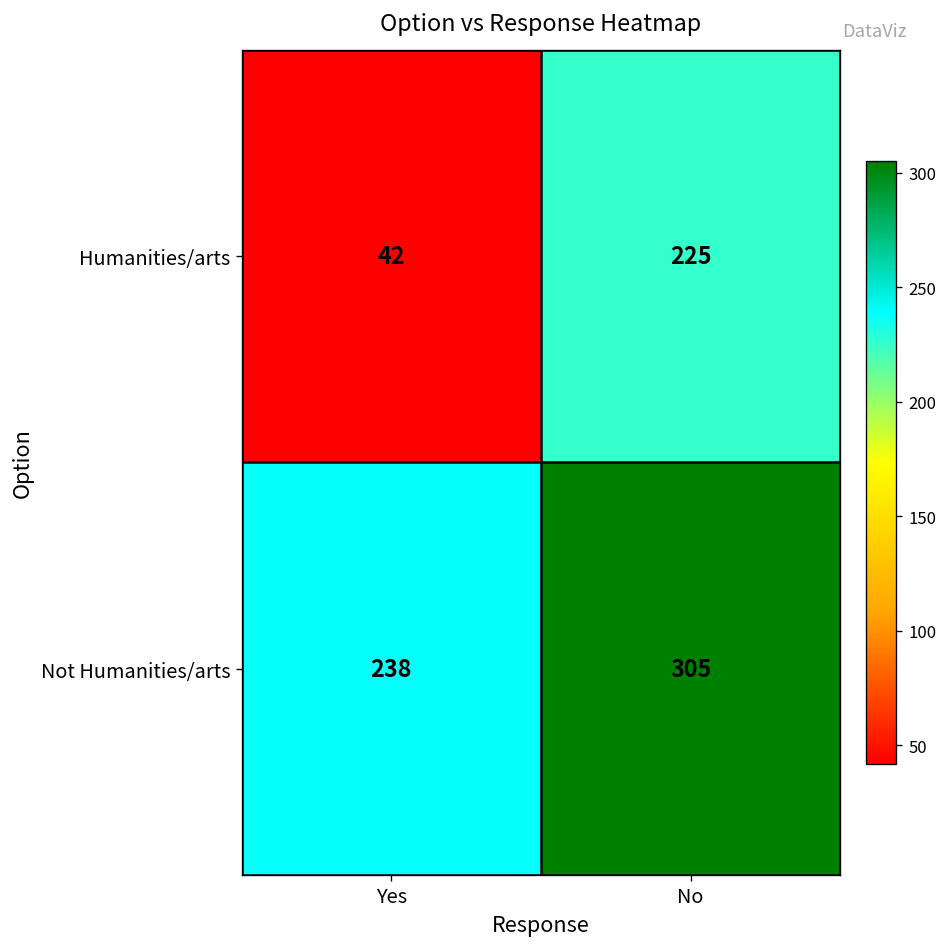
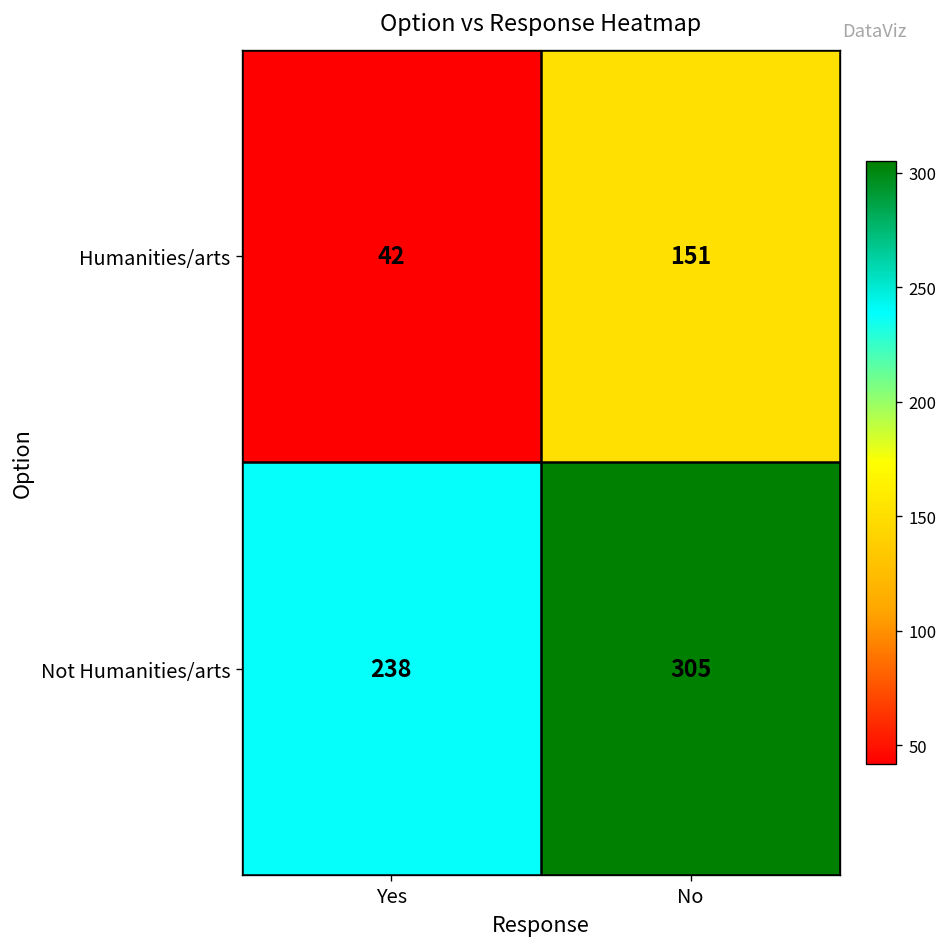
Humanities/arts, No: 225 -> 151
